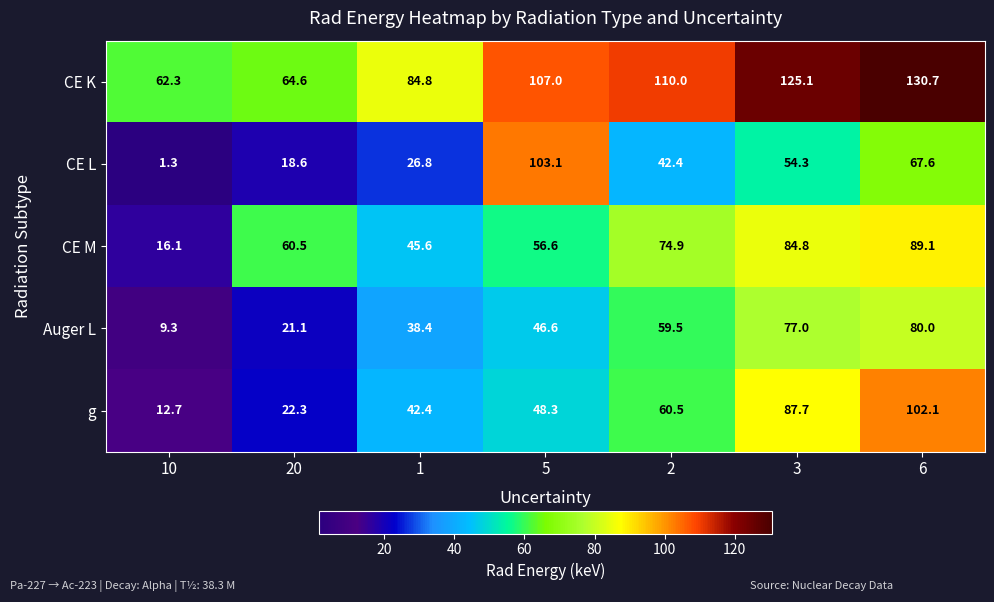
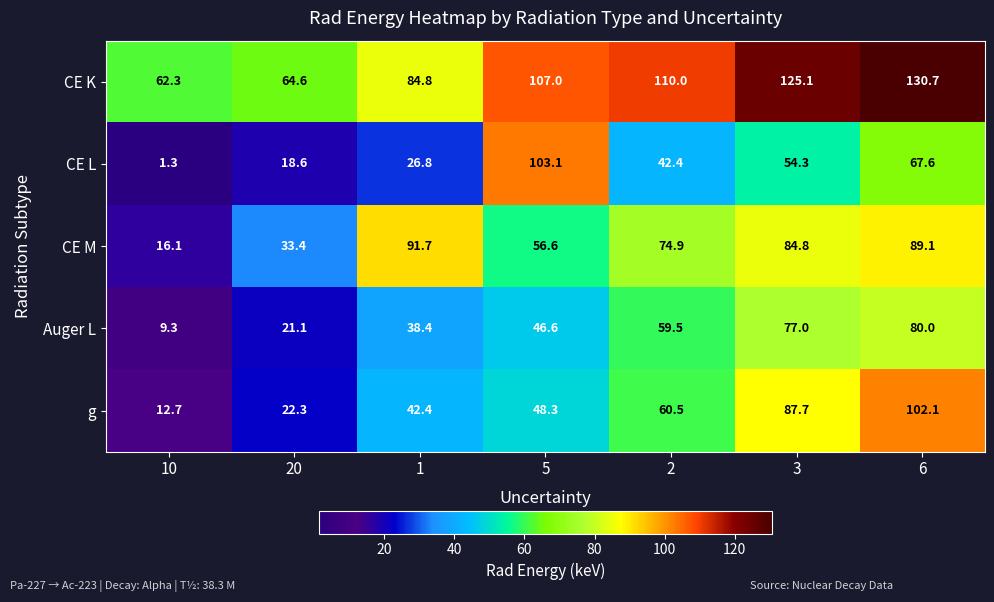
CE M, 20: 60.5 -> 33.4
CE M, 1: 45.6 -> 91.7
